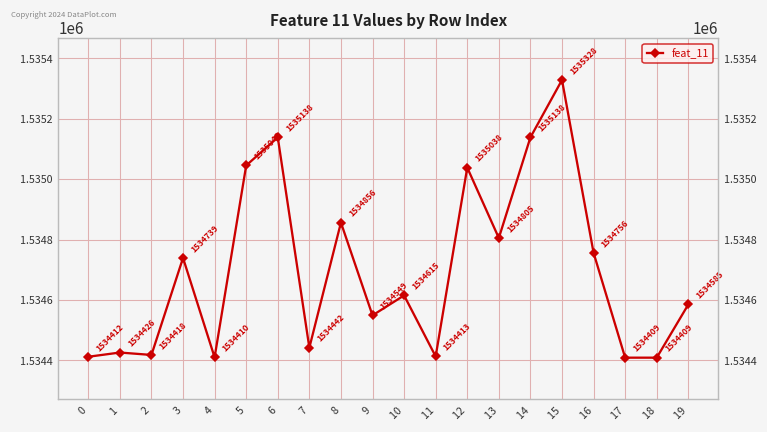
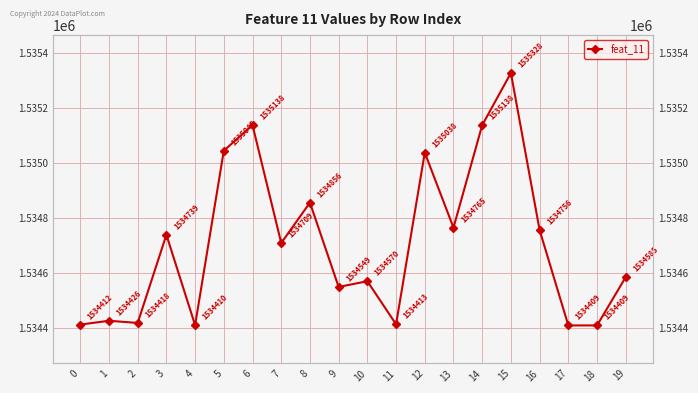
7: 1534442 -> 1534709
10: 1534615 -> 1534570
13: 1534805 -> 1534765
